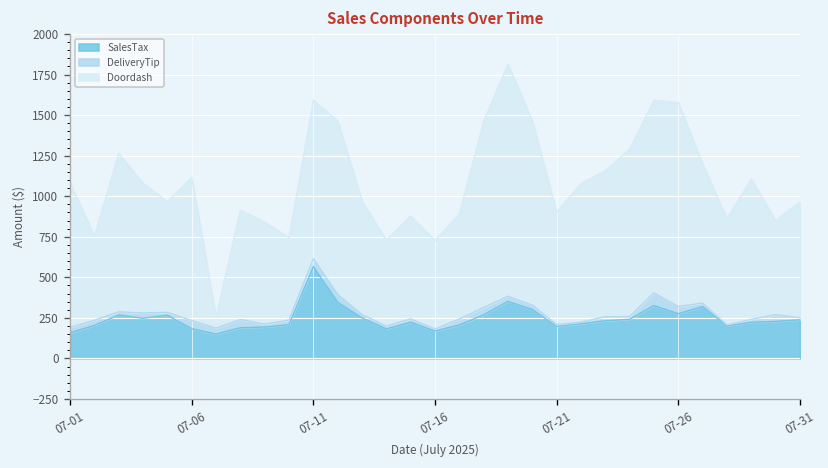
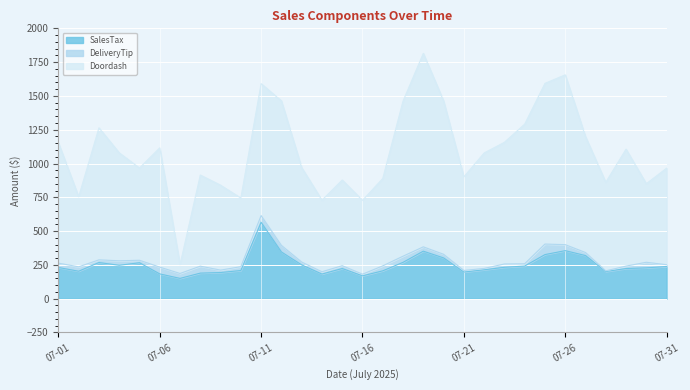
SalesTax, 07-01: 160 -> 230
SalesTax, 07-26: 280 -> 360
